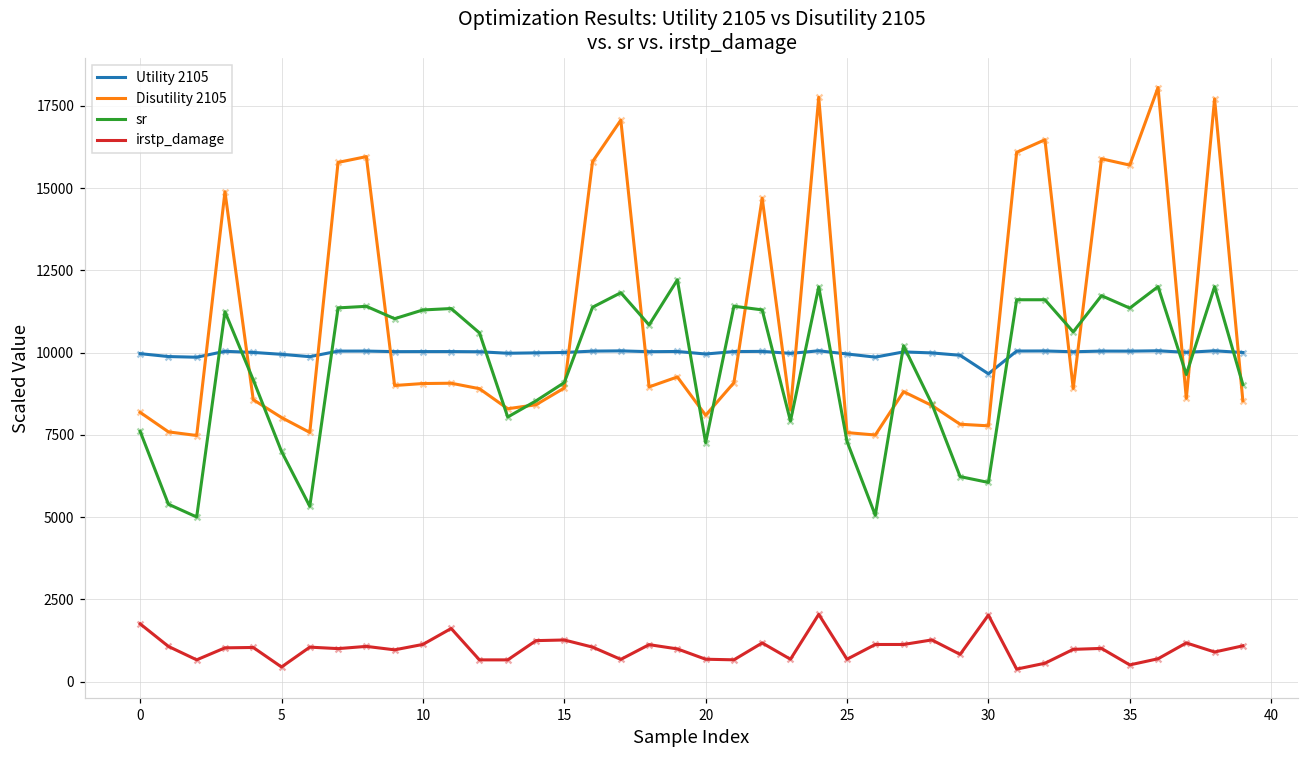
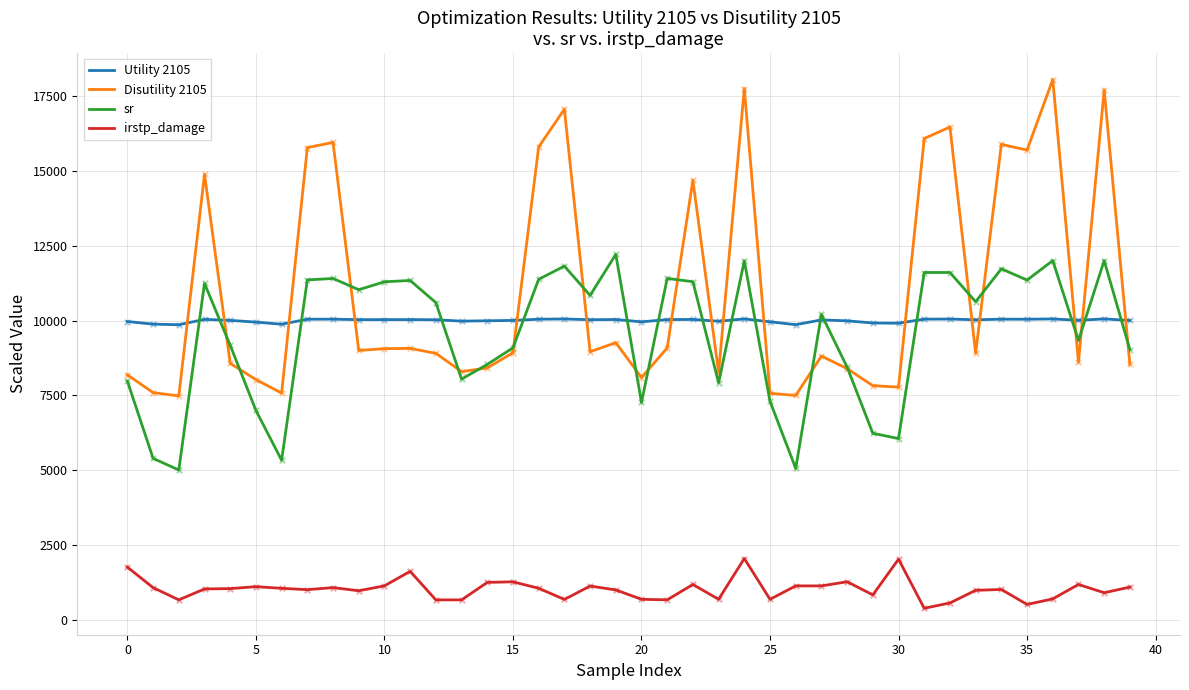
sr, 0: 7600 -> 8000
irstp_damage, 5: 400 -> 1100
Utility 2105, 30: 9400 -> 9900
